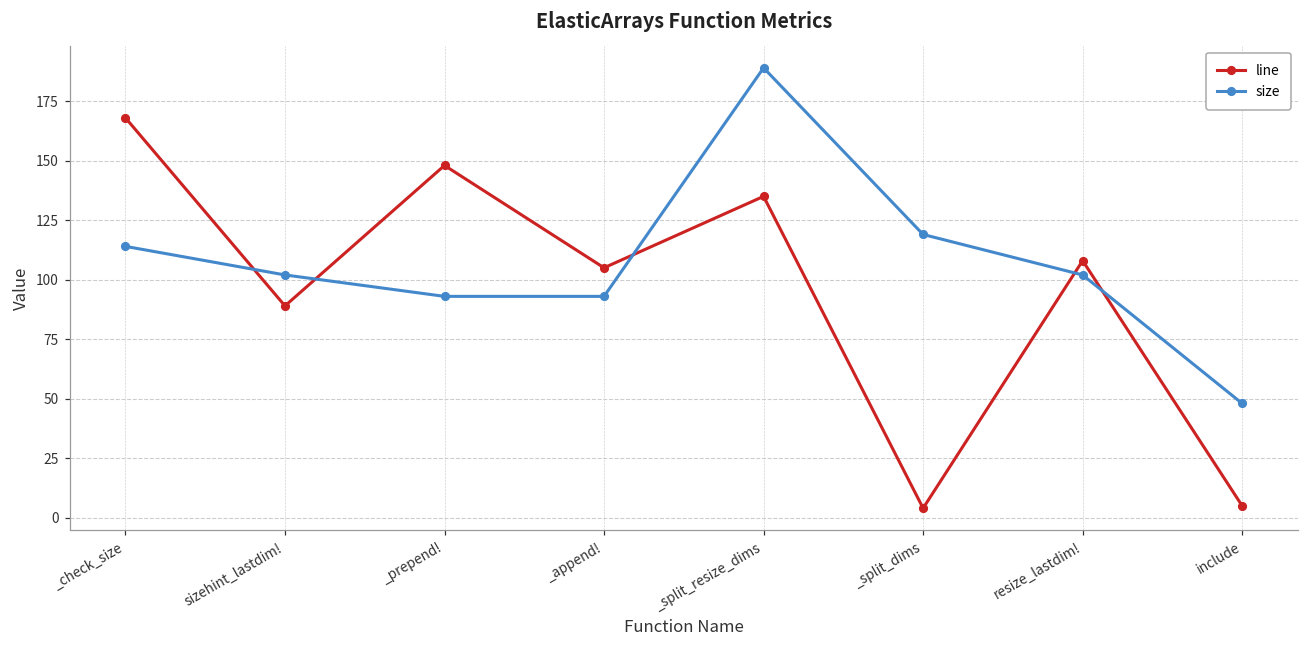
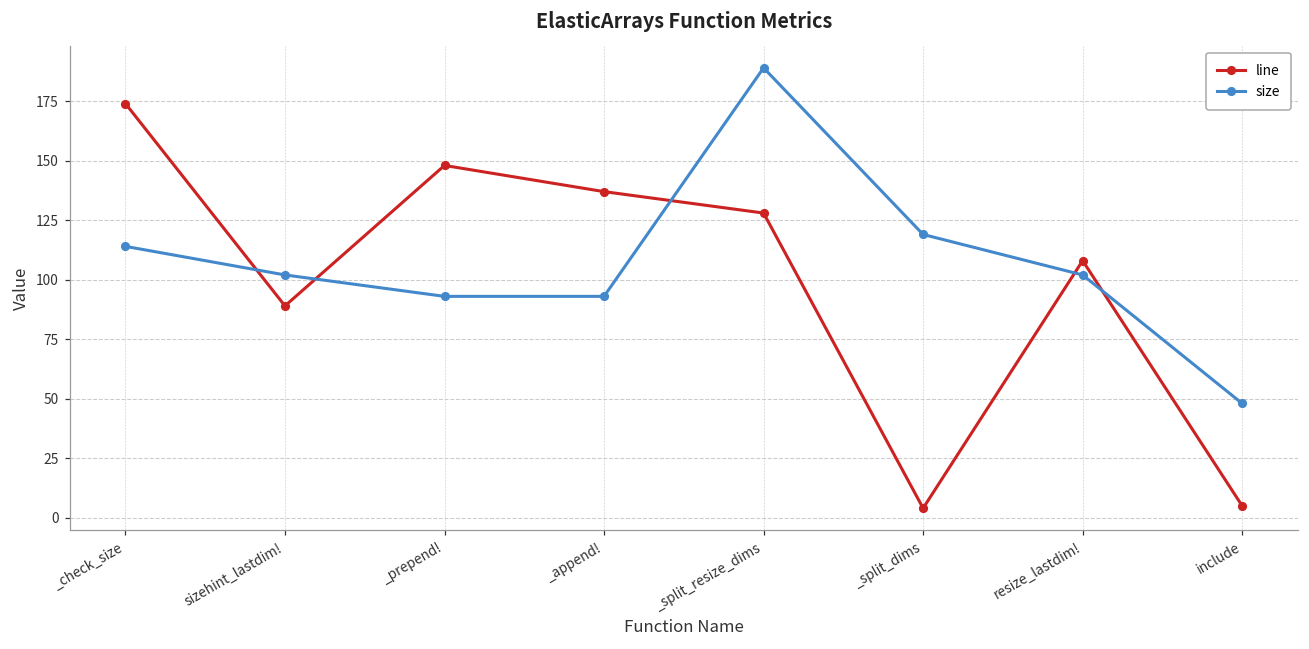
line, _check_size: 168 -> 174
line, _append!: 105 -> 137
line, _split_resize_dims: 135 -> 128
